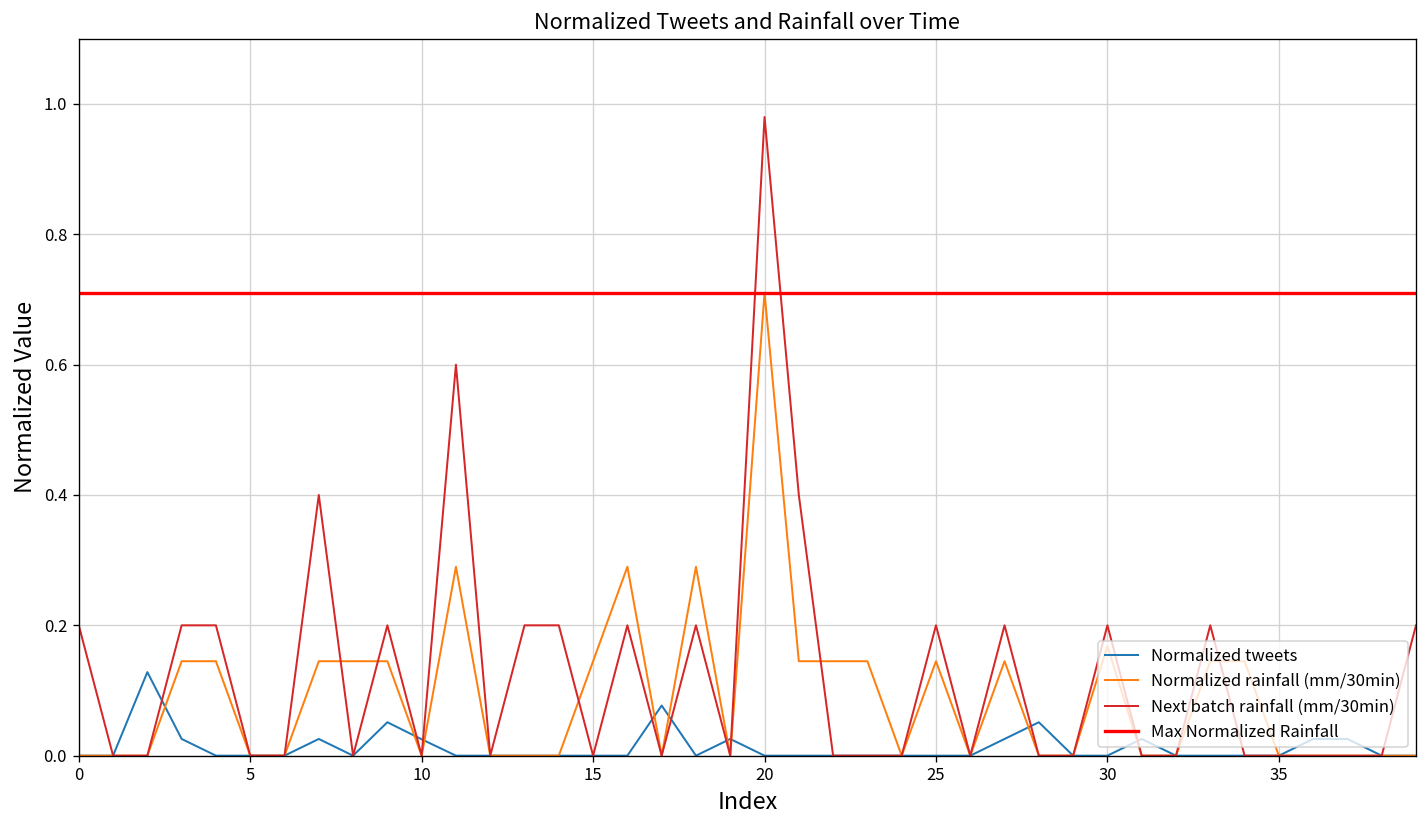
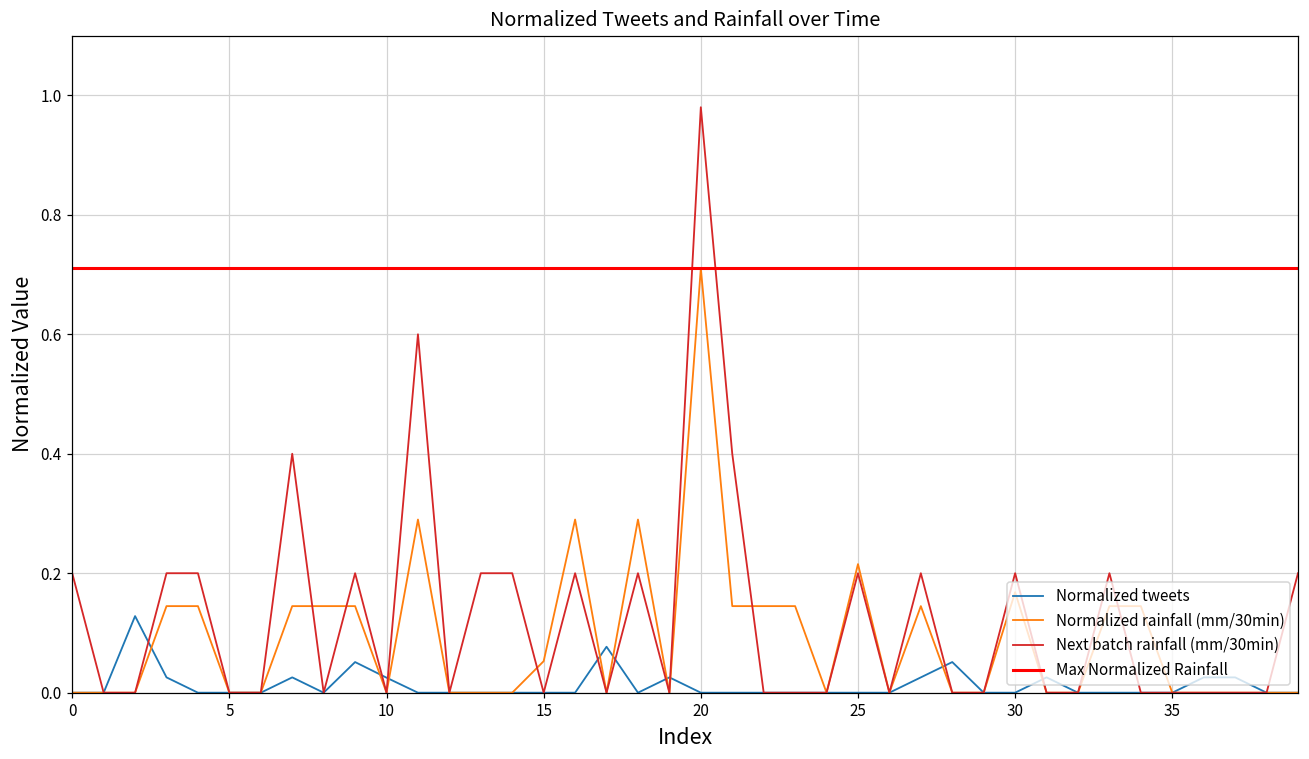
Normalized rainfall (mm/30min), 15: 0.14 -> 0.05
Normalized rainfall (mm/30min), 25: 0.14 -> 0.22
